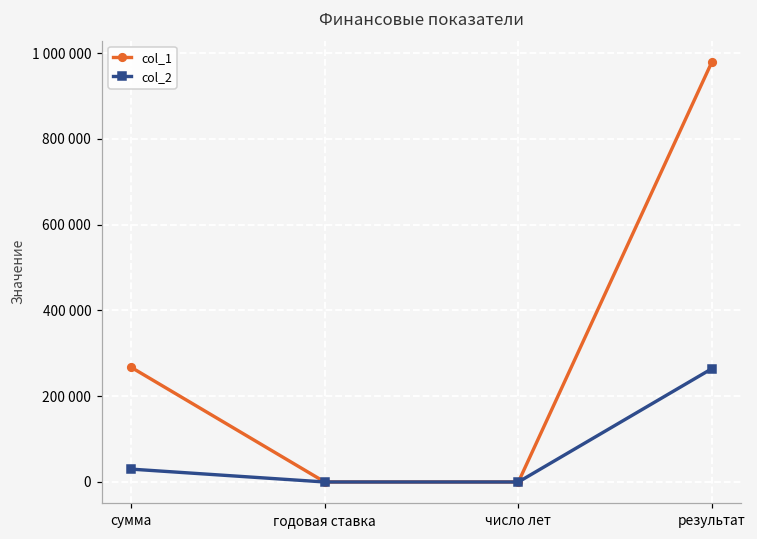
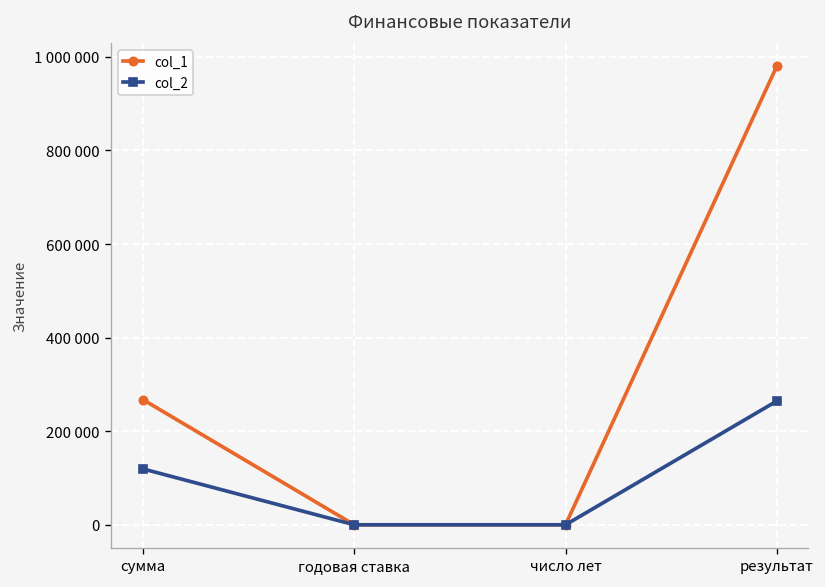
col_2, сумма: 30000 -> 120000
